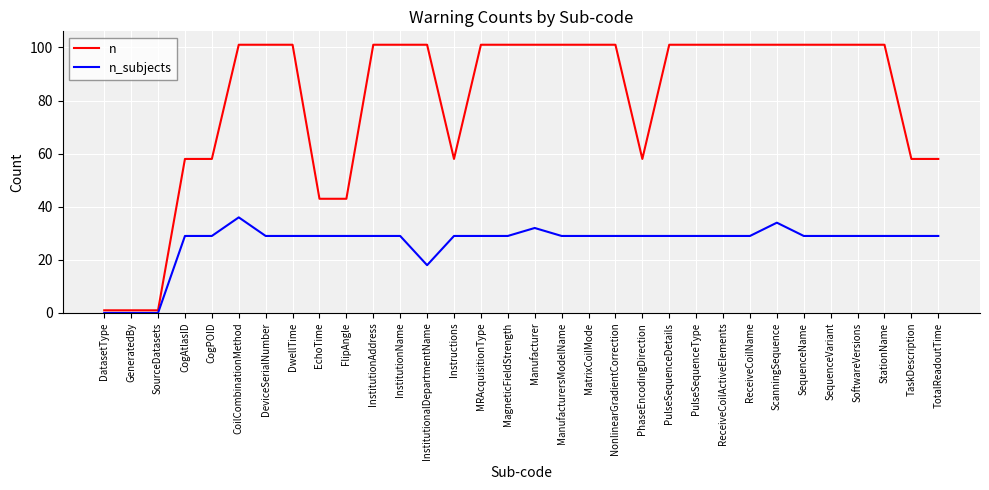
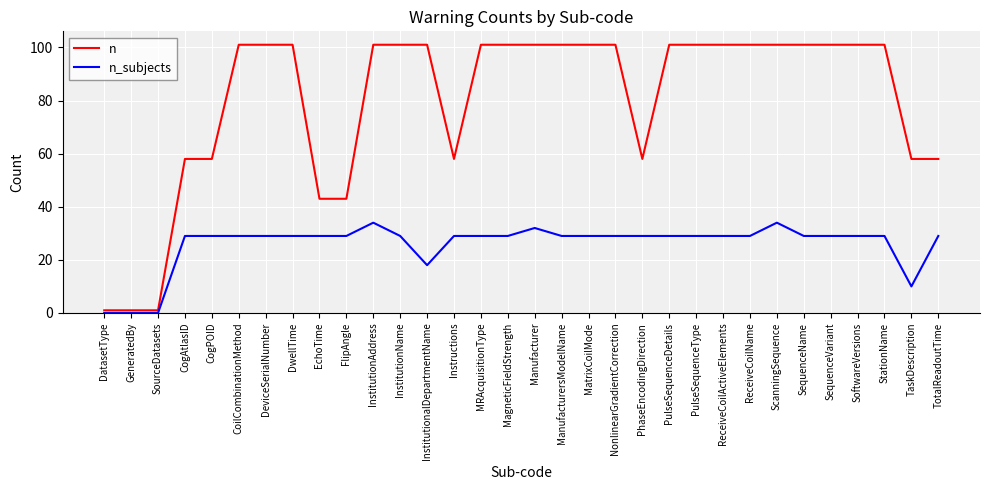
n_subjects, CoilCombinationMethod: 36 -> 29
n_subjects, InstitutionAddress: 29 -> 34
n_subjects, TaskDescription: 29 -> 10
